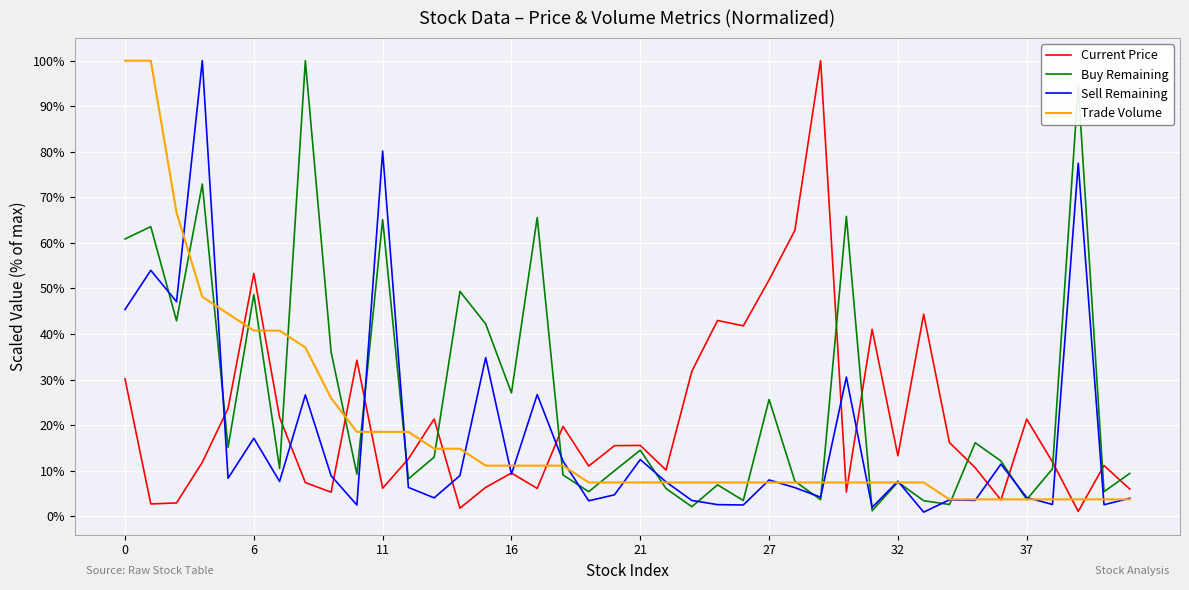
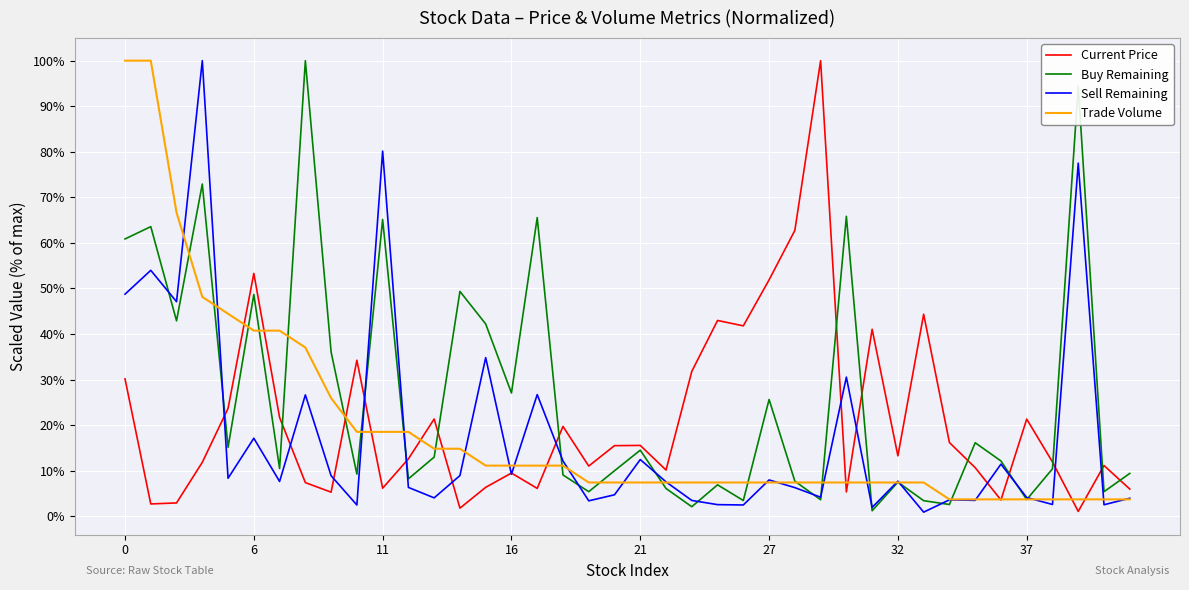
Sell Remaining, 0: 45% -> 49%
